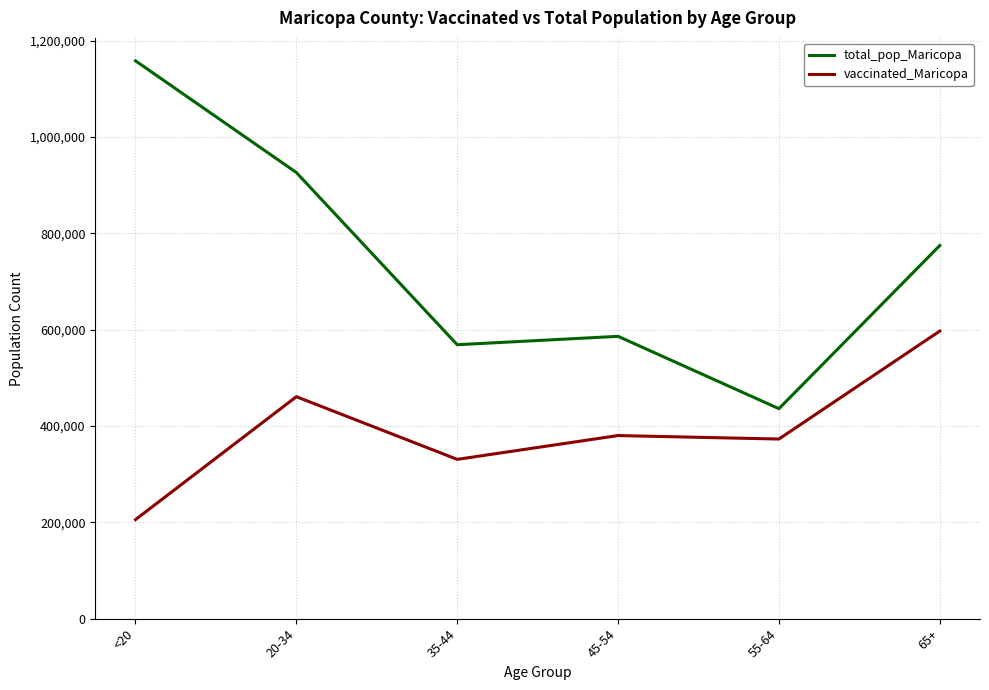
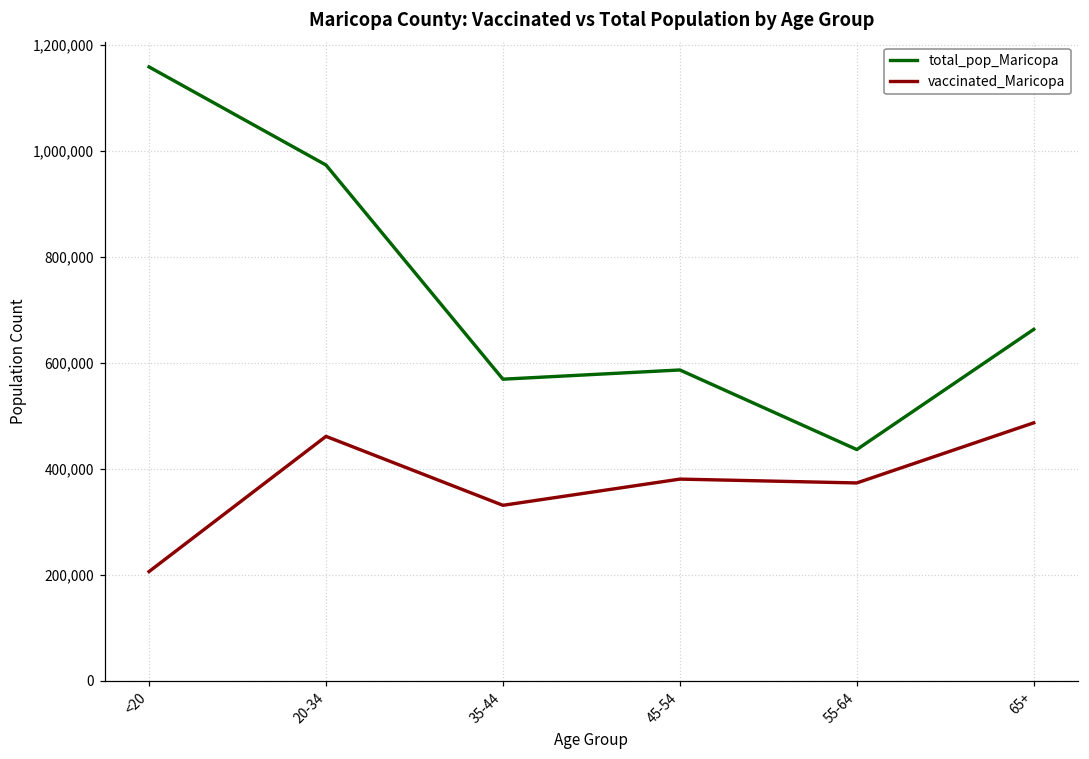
total_pop_Maricopa, 20-34: 930,000 -> 970,000
total_pop_Maricopa, 65+: 770,000 -> 660,000
vaccinated_Maricopa, 65+: 600,000 -> 490,000
